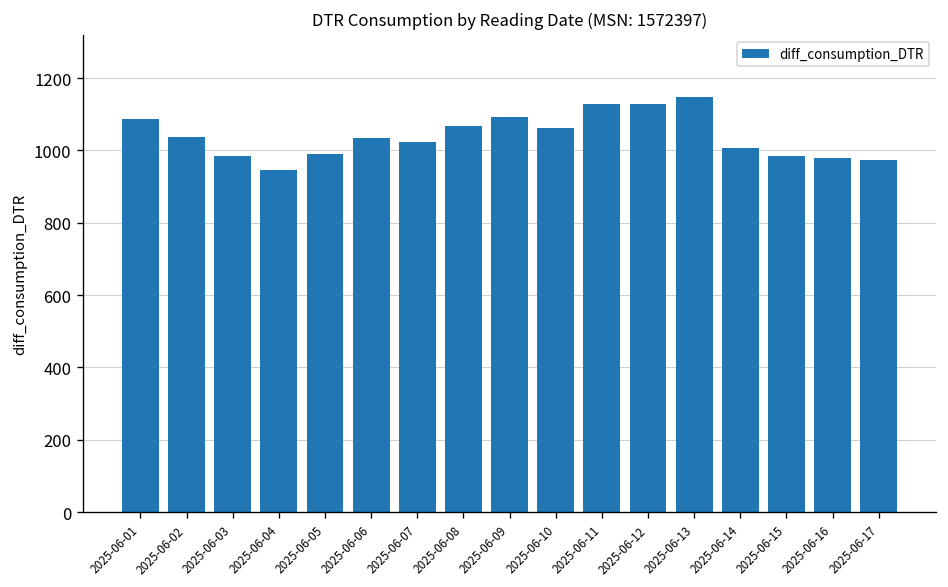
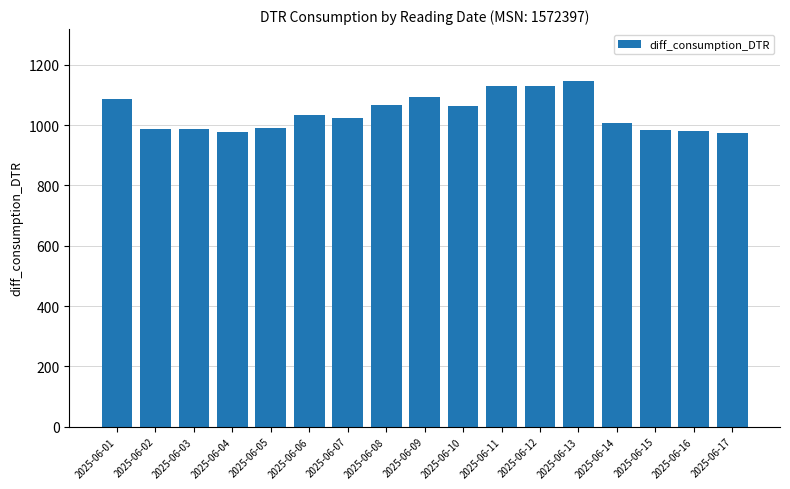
2025-06-02: 1040 -> 990
2025-06-04: 950 -> 980
